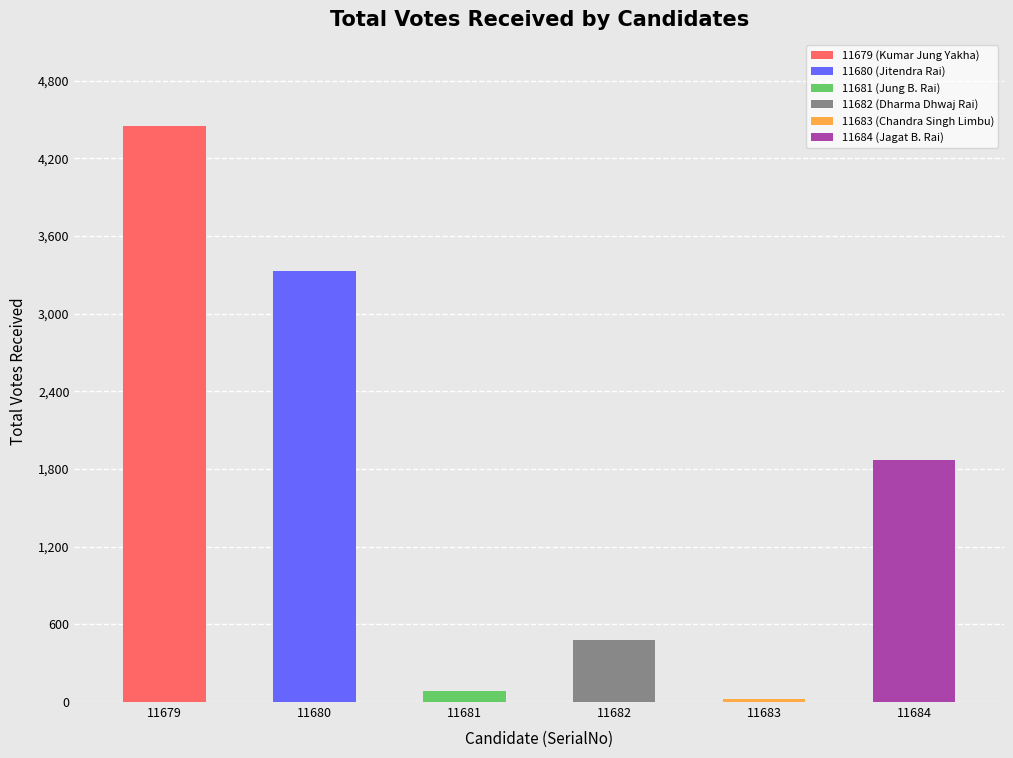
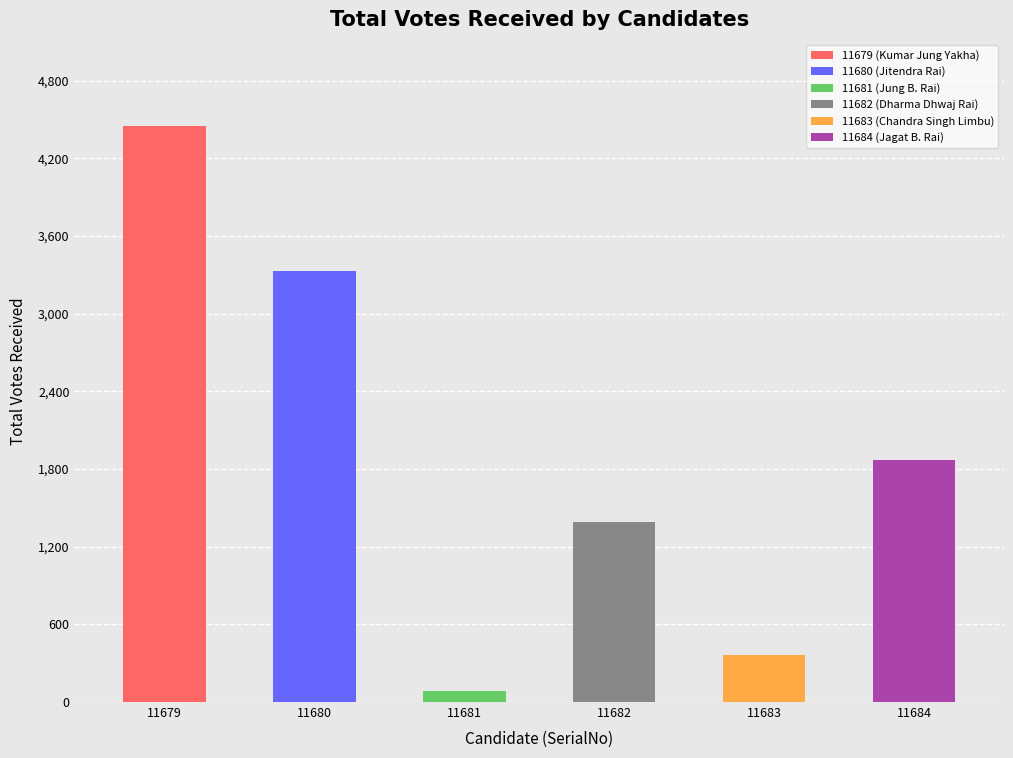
11682: 480 -> 1,390
11683: 20 -> 370
